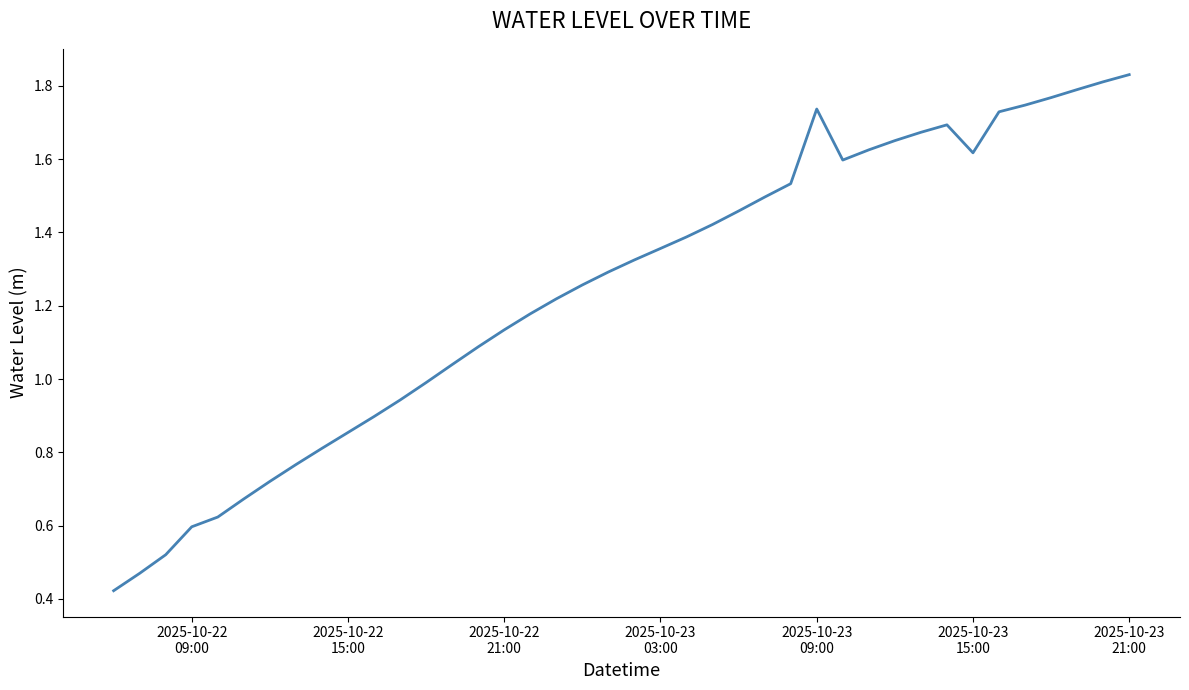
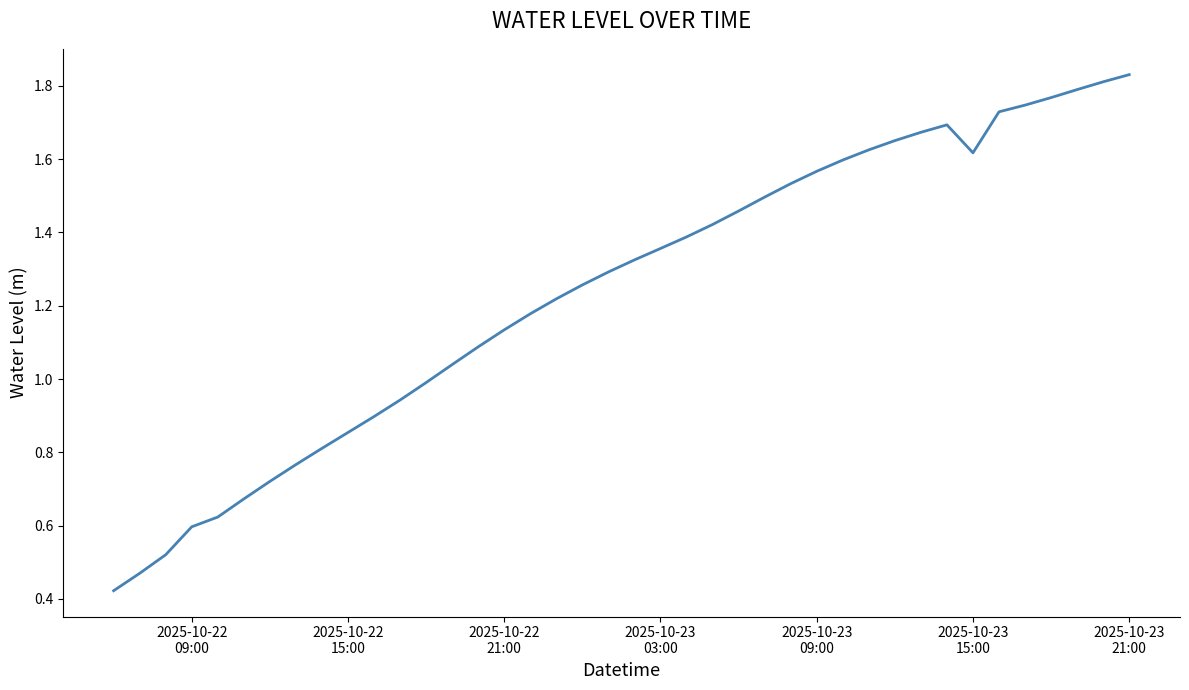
2025-10-23 09:00: 1.74 -> 1.57
